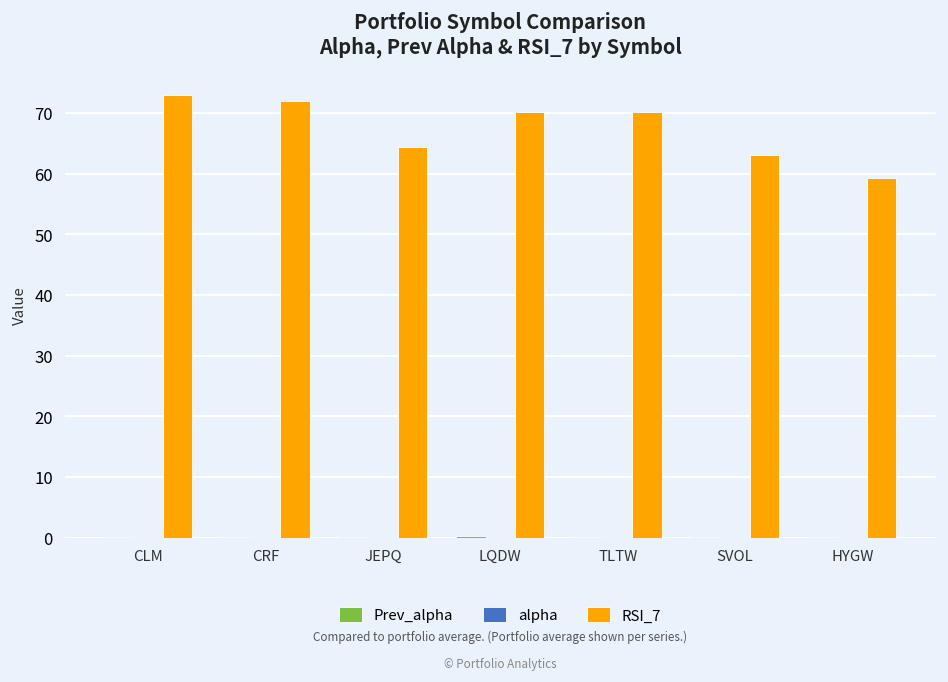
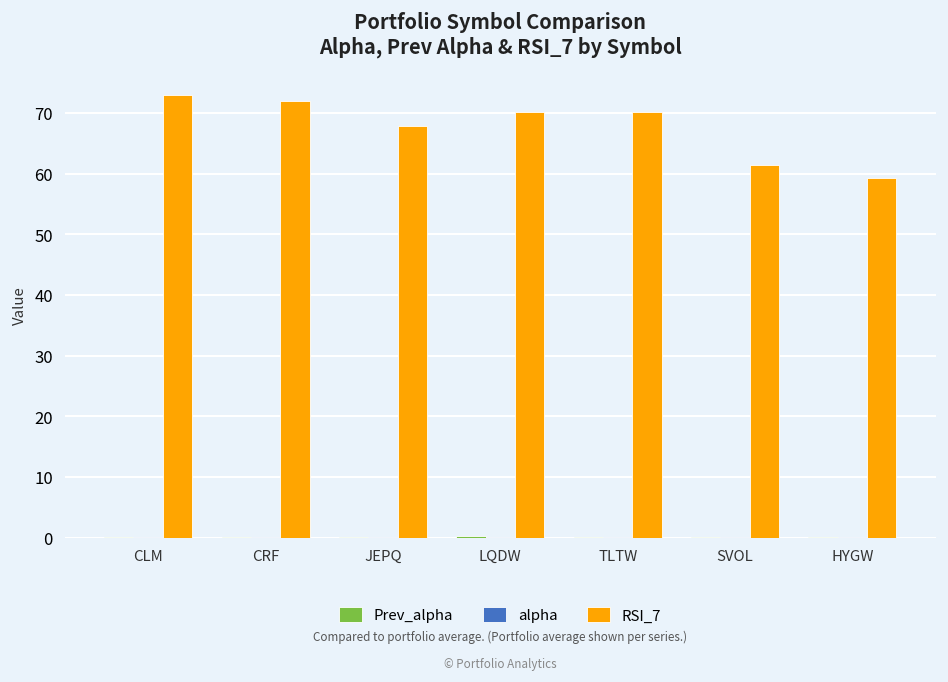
RSI_7, JEPQ: 64 -> 68
RSI_7, SVOL: 63 -> 61
